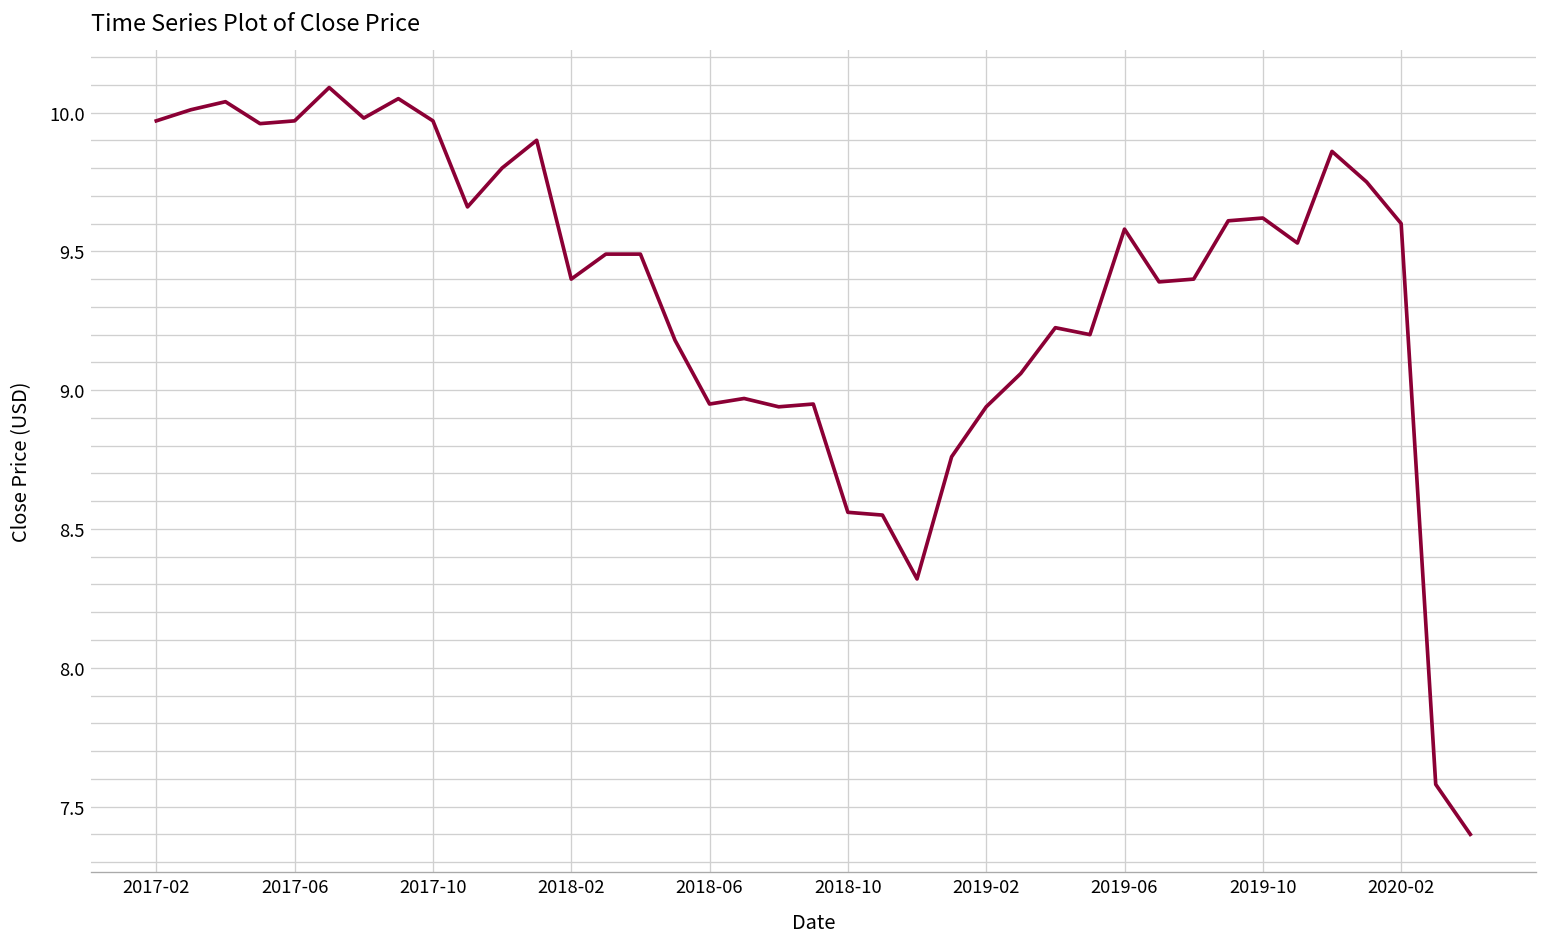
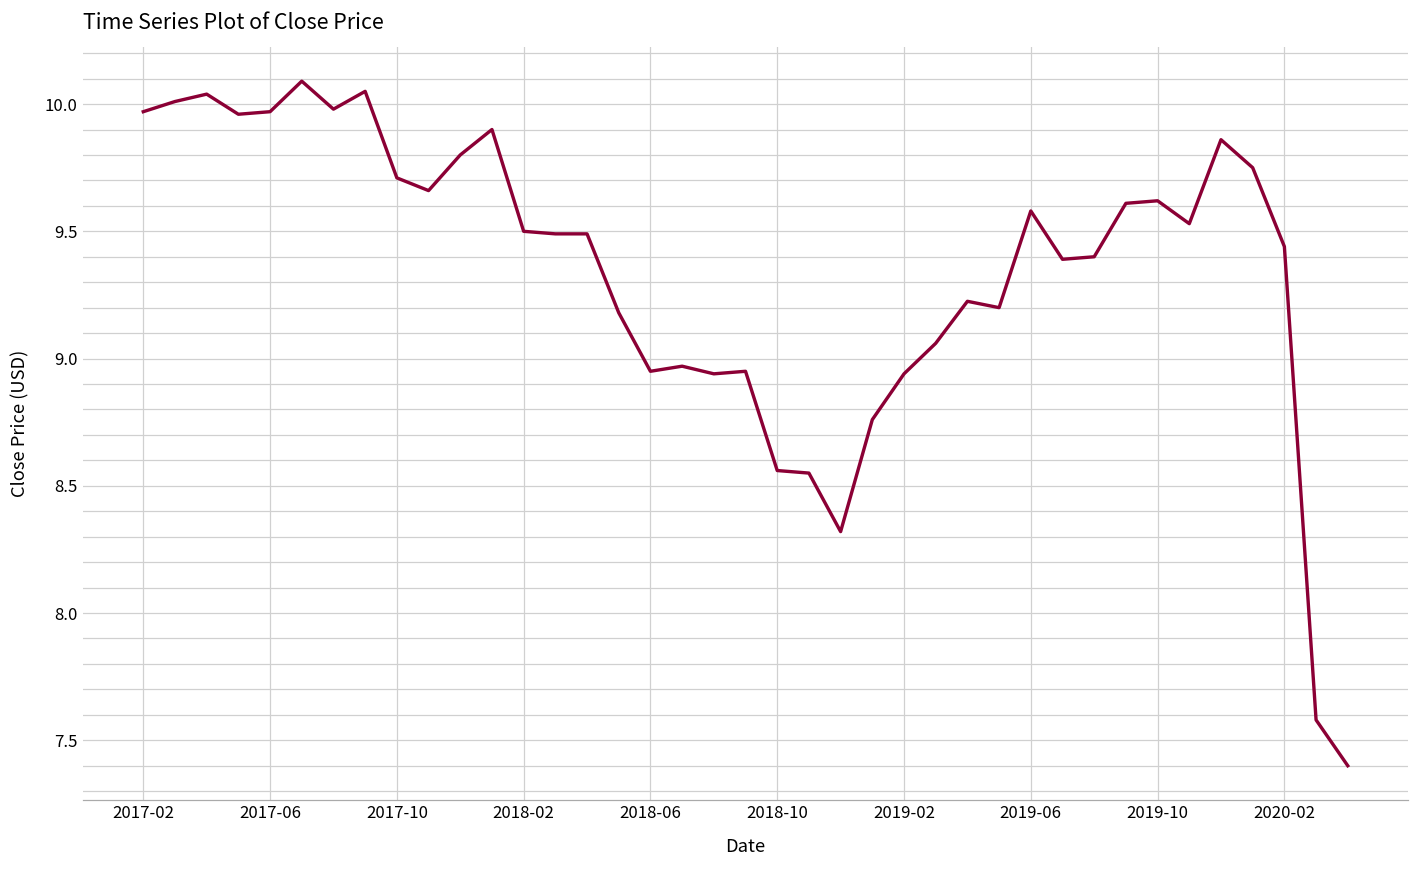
2017-10: 9.97 -> 9.71
2018-02: 9.4 -> 9.5
2020-02: 9.60 -> 9.44
